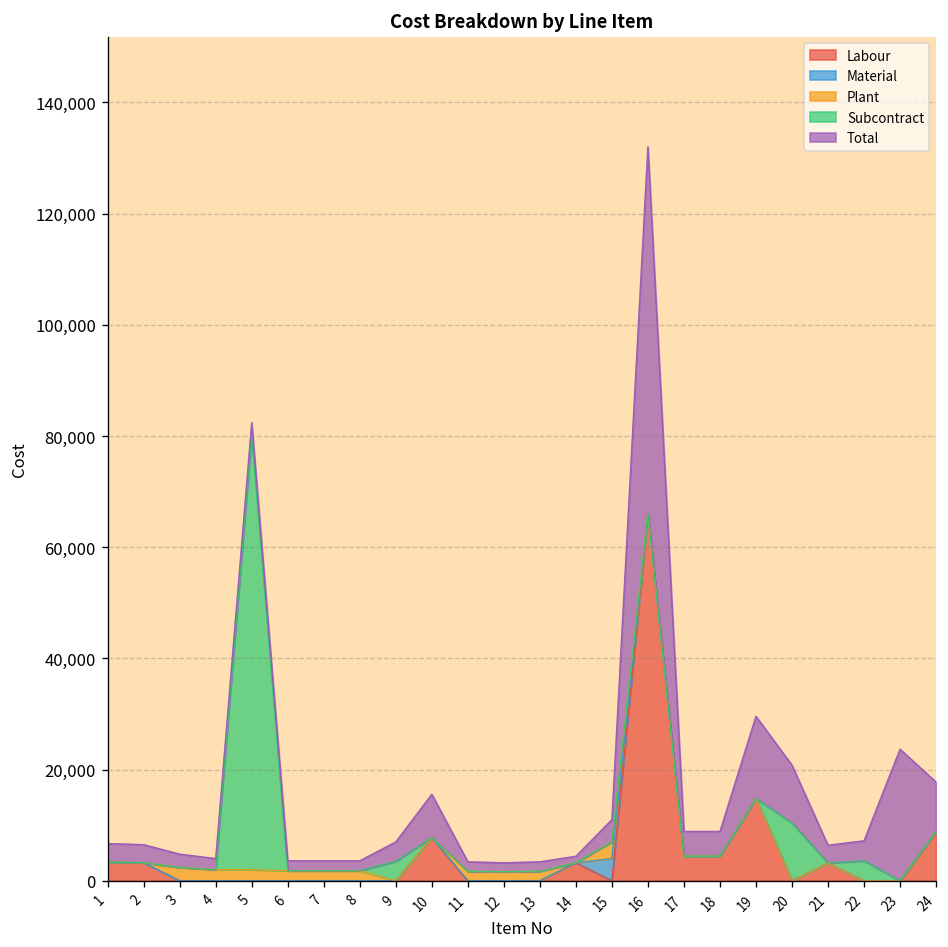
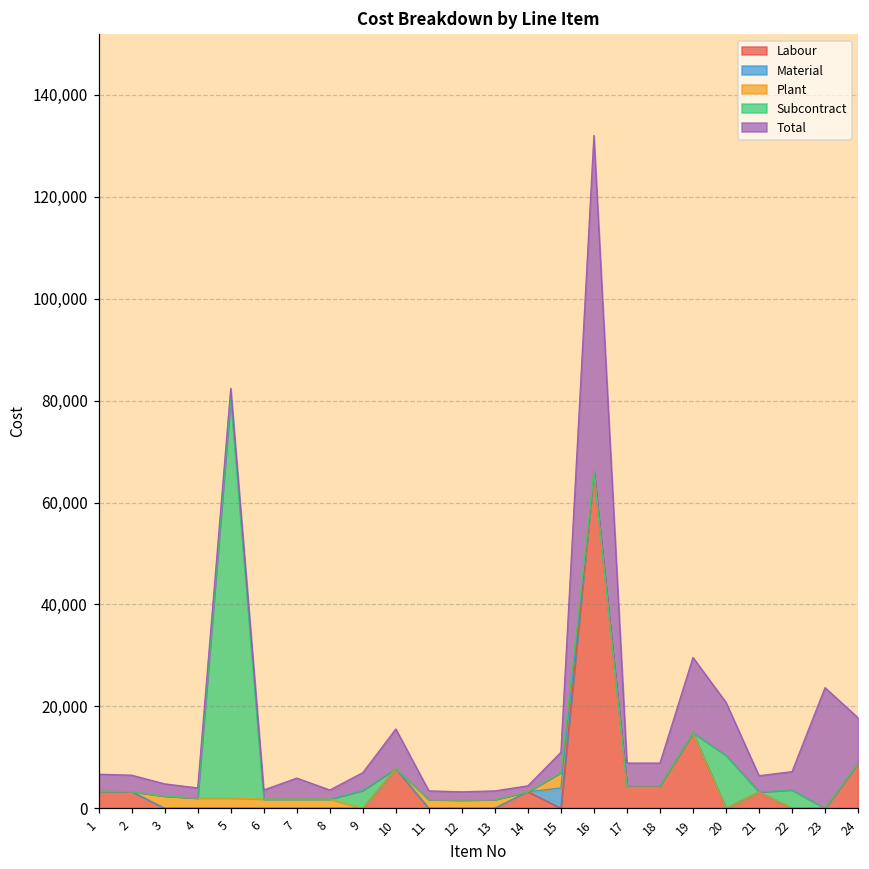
Total, 7: 2,000 -> 4,000
